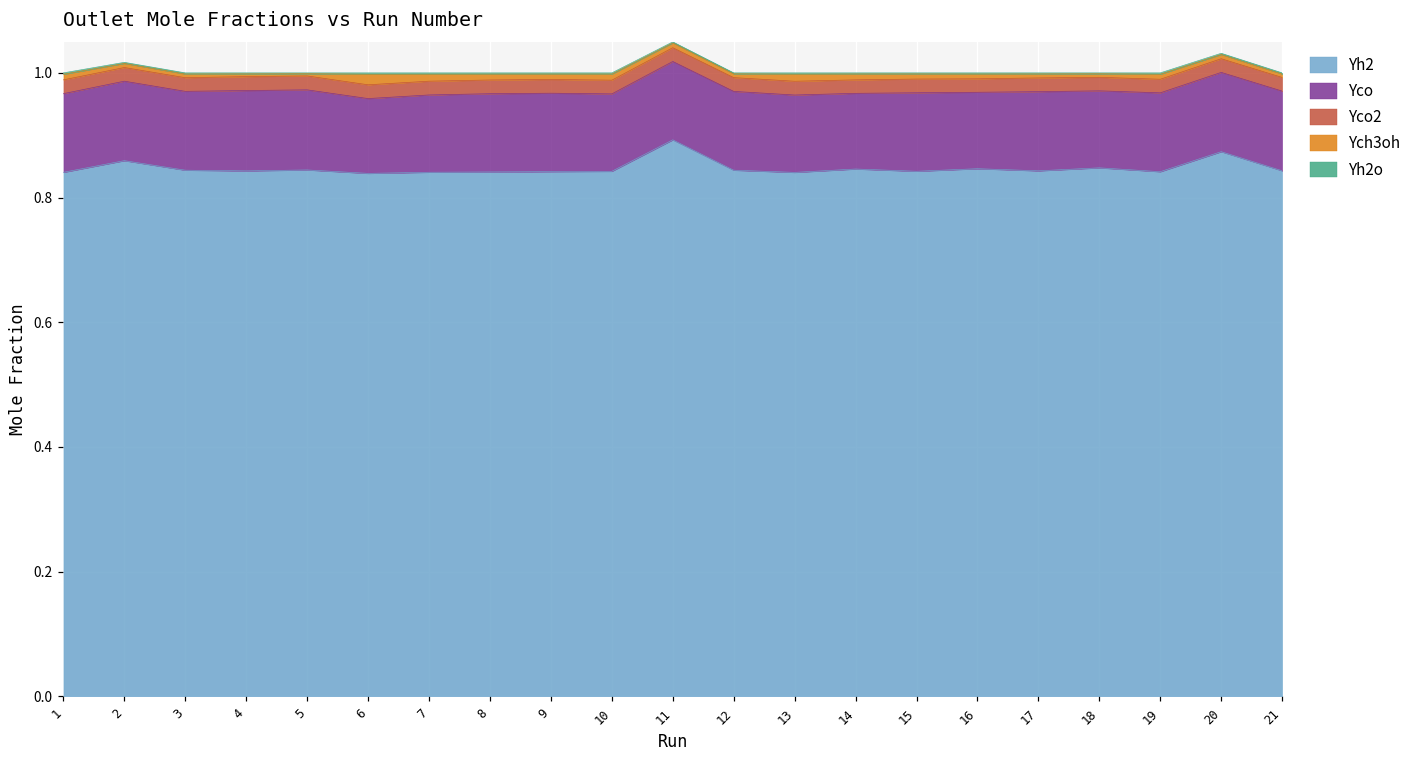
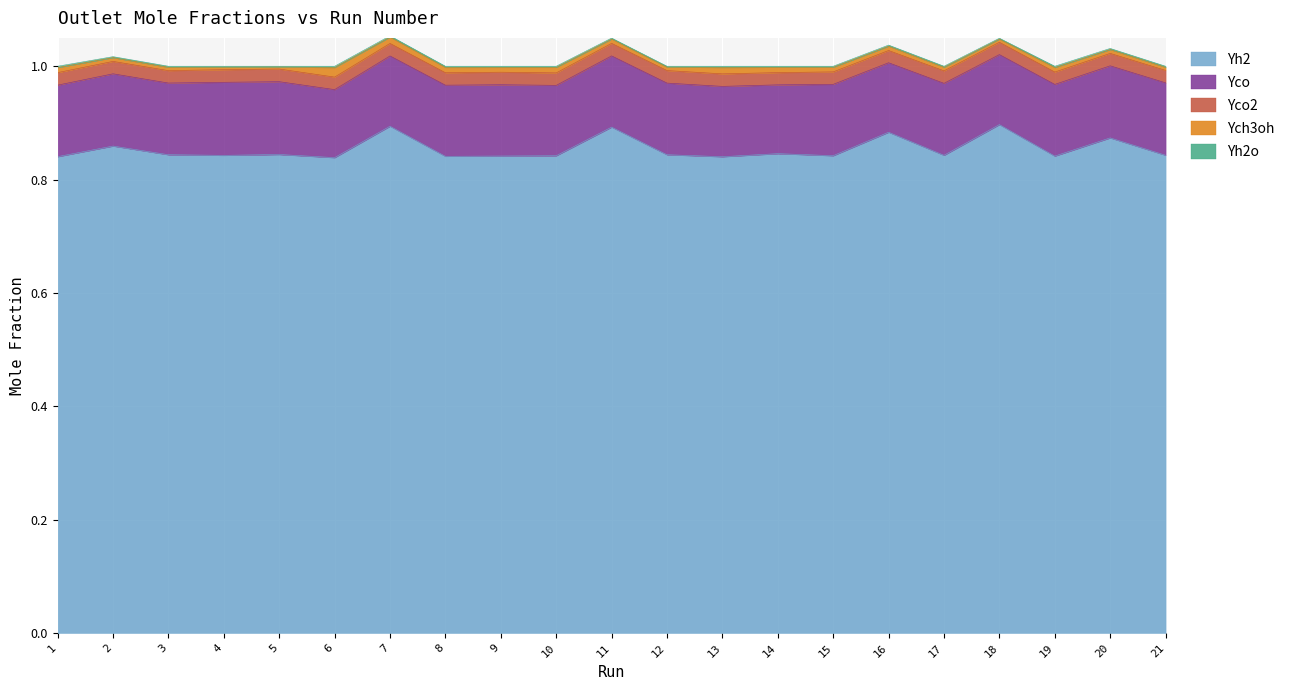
Yh2, 7: 0.84 -> 0.89
Yh2, 16: 0.85 -> 0.88
Yh2, 18: 0.85 -> 0.90
